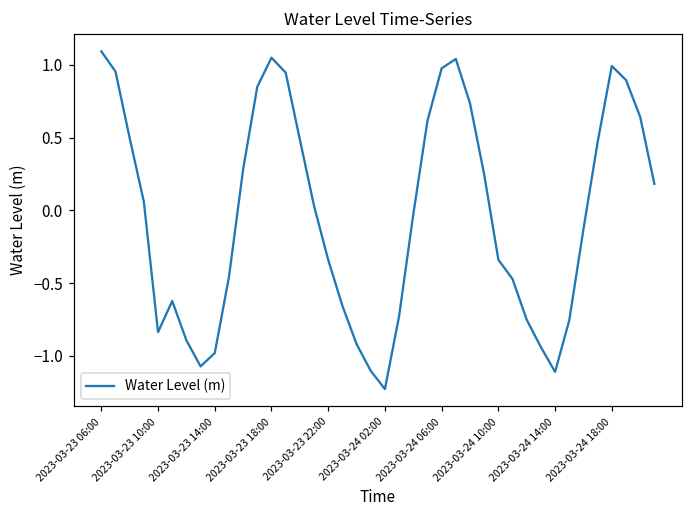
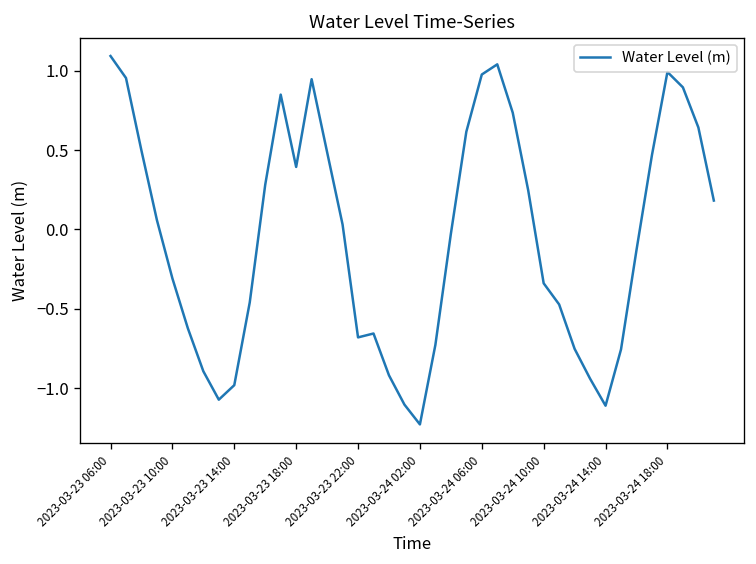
2023-03-23 10:00: -0.84 -> -0.31
2023-03-23 18:00: 1.05 -> 0.39
2023-03-23 22:00: -0.34 -> -0.68
